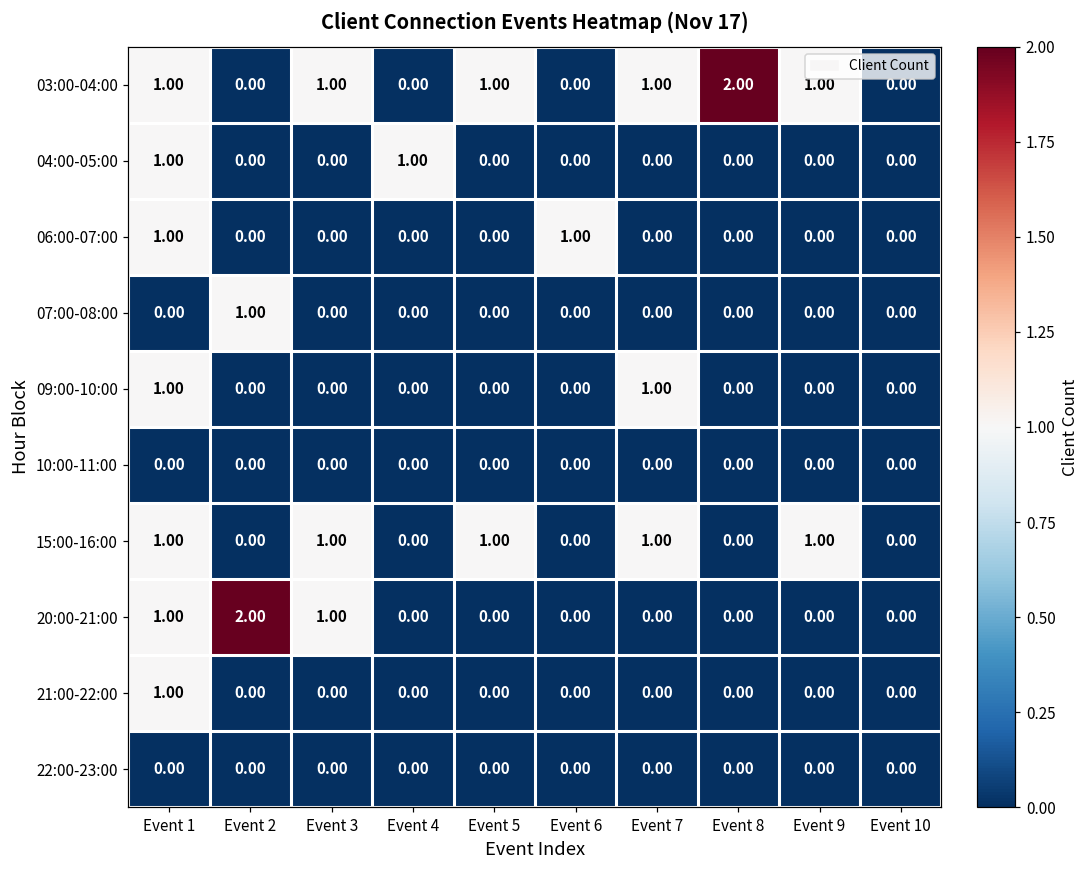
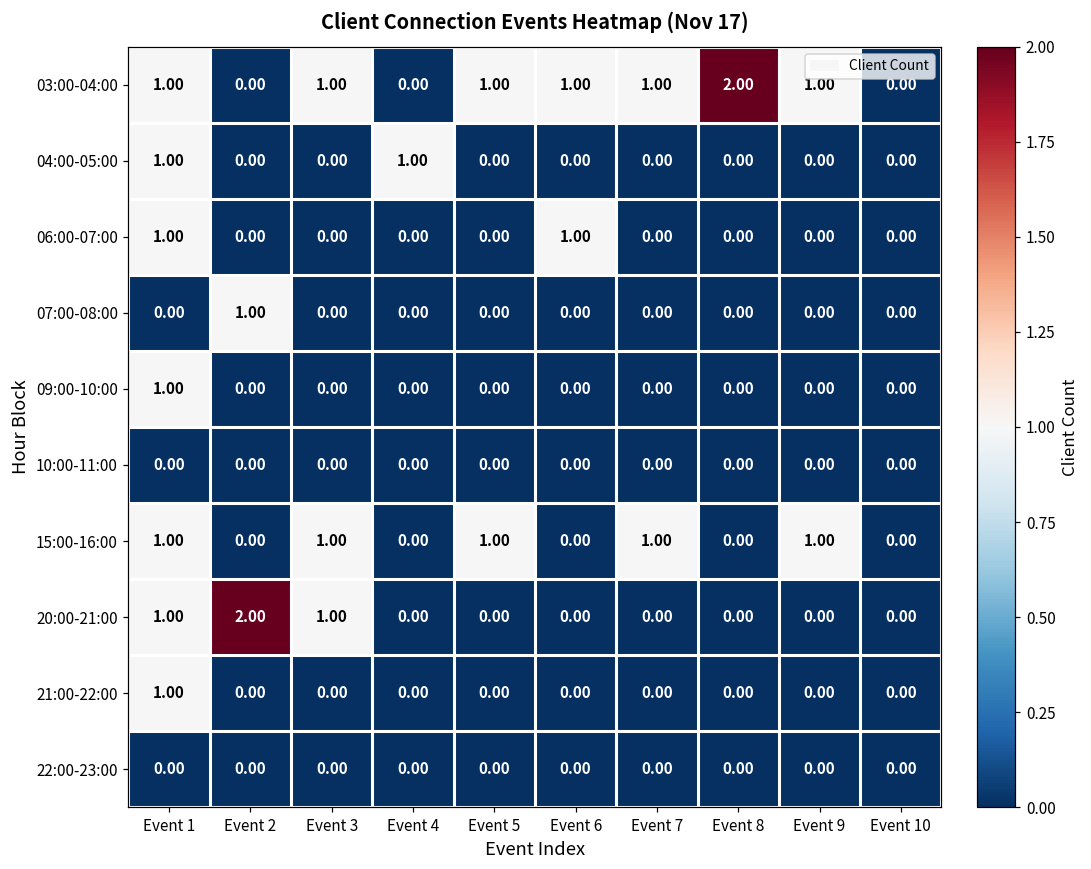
03:00-04:00, Event 6: 0.00 -> 1.00
09:00-10:00, Event 7: 1.00 -> 0.00
